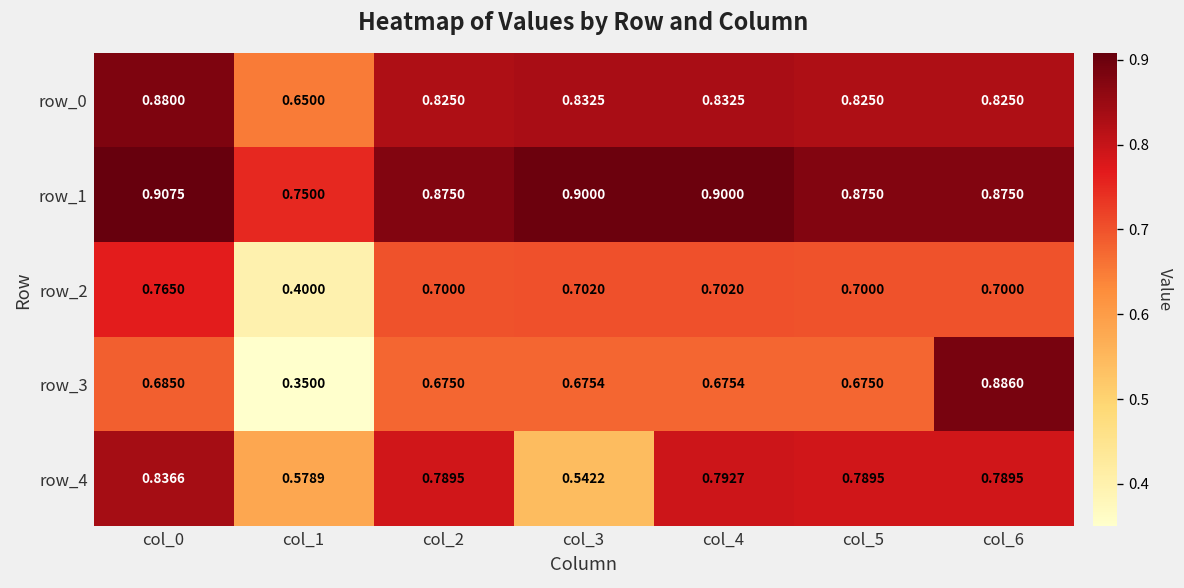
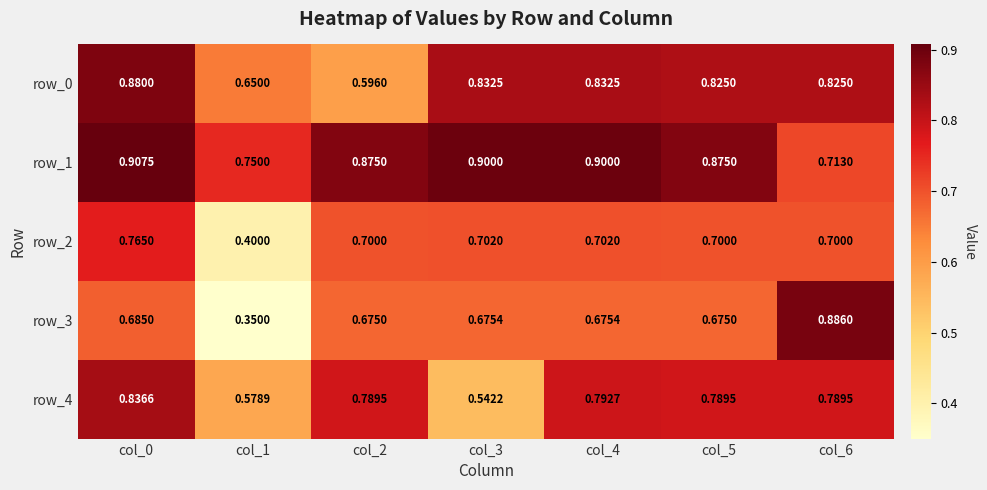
row_0, col_2: 0.8250 -> 0.5960
row_1, col_6: 0.8750 -> 0.7130
